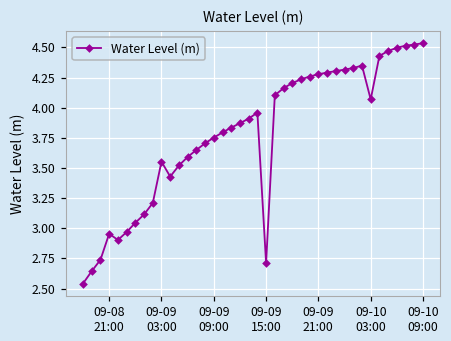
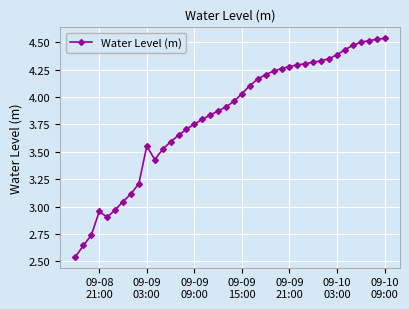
09-09 15:00: 2.71 -> 4.03
09-10 03:00: 4.07 -> 4.38
